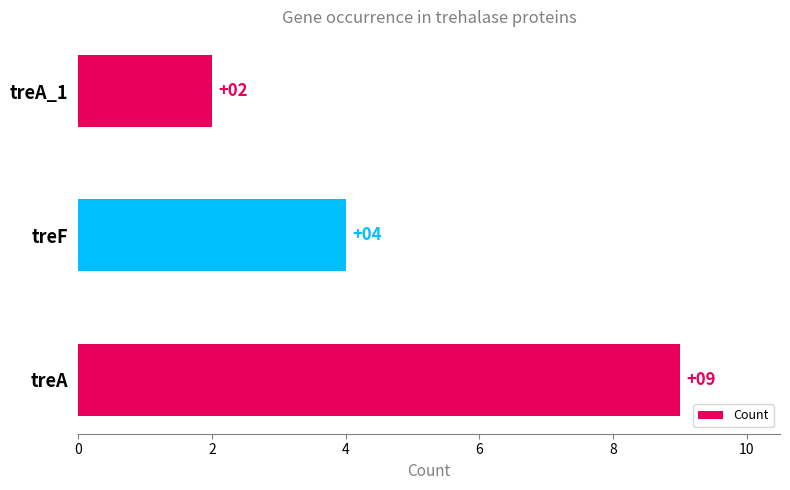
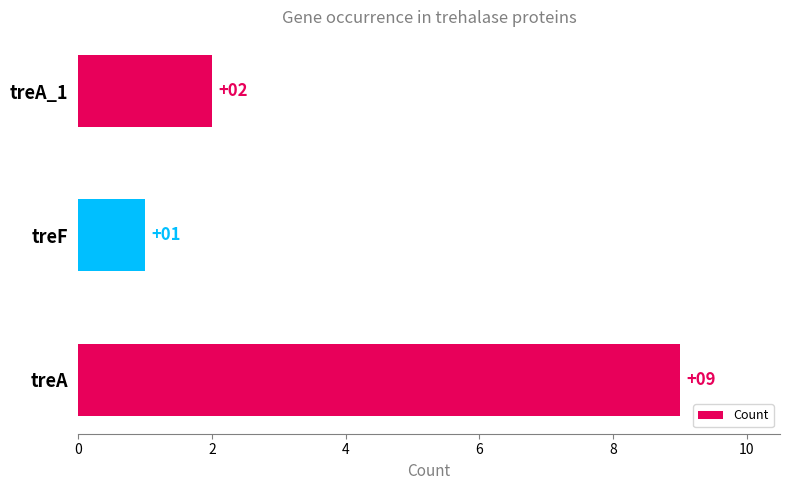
treF: +04 -> +01
